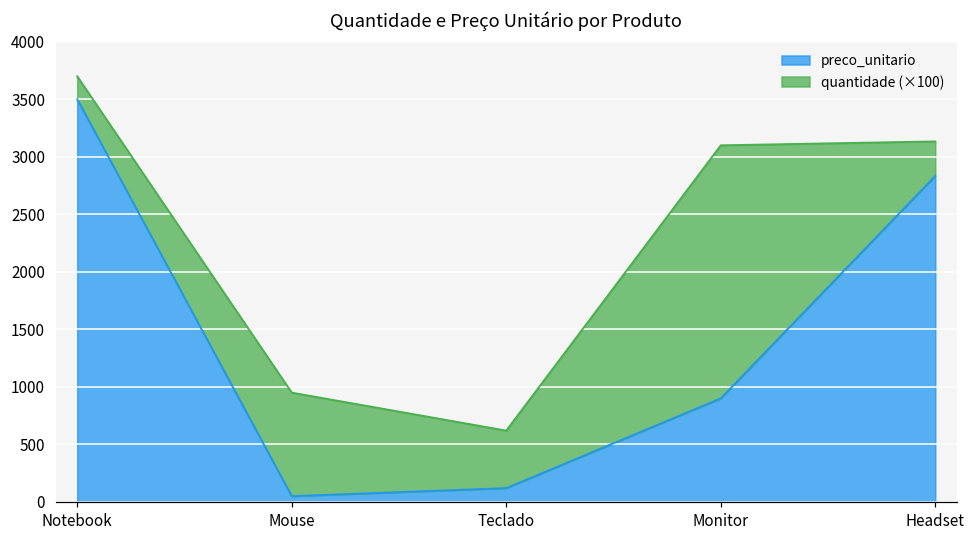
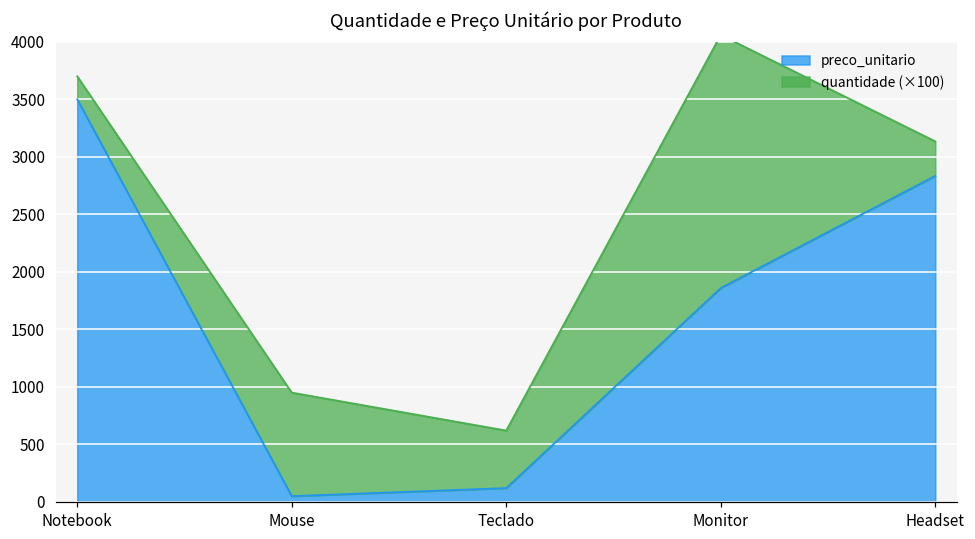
preco_unitario, Monitor: 900 -> 1860
